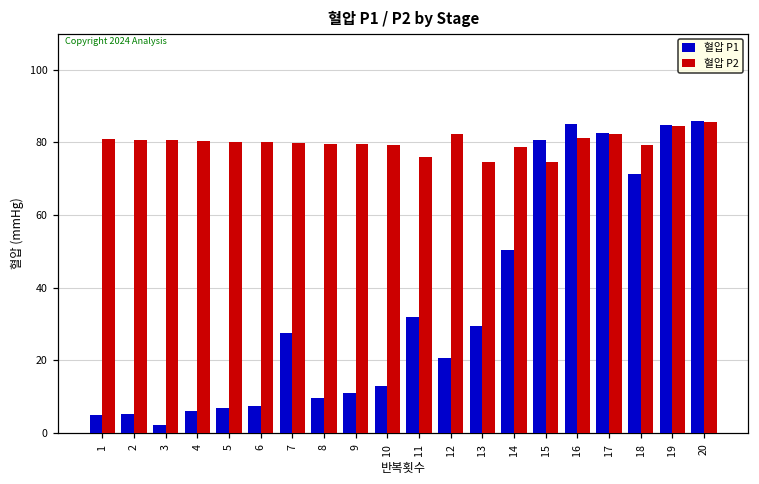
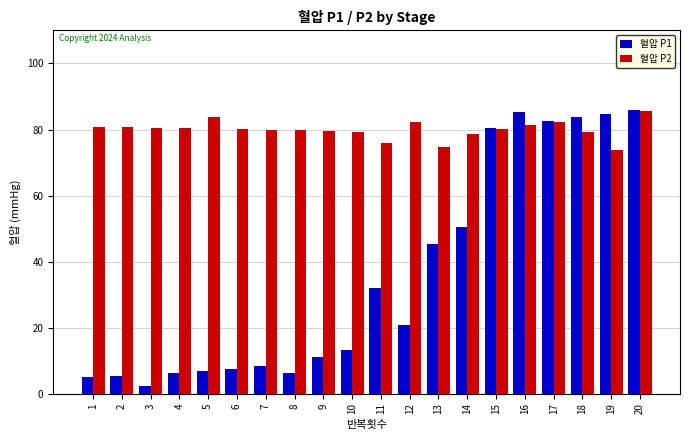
혈압 P2, 5: 80 -> 84
혈압 P1, 7: 28 -> 8
혈압 P1, 8: 10 -> 6
혈압 P1, 13: 29 -> 45
혈압 P2, 15: 75 -> 80
혈압 P1, 18: 71 -> 84
혈압 P2, 19: 84 -> 74
